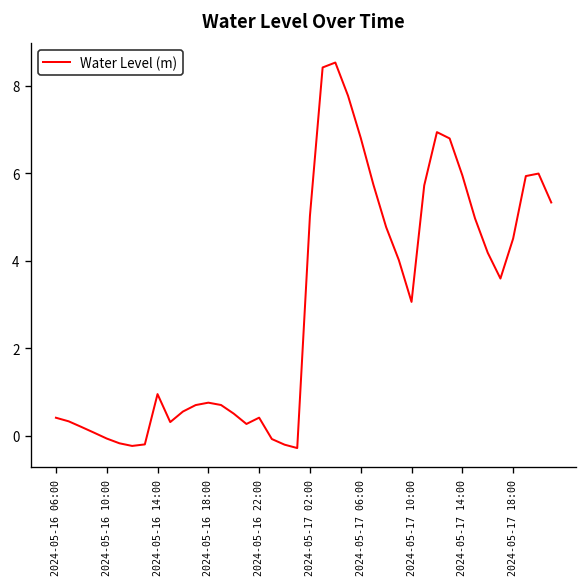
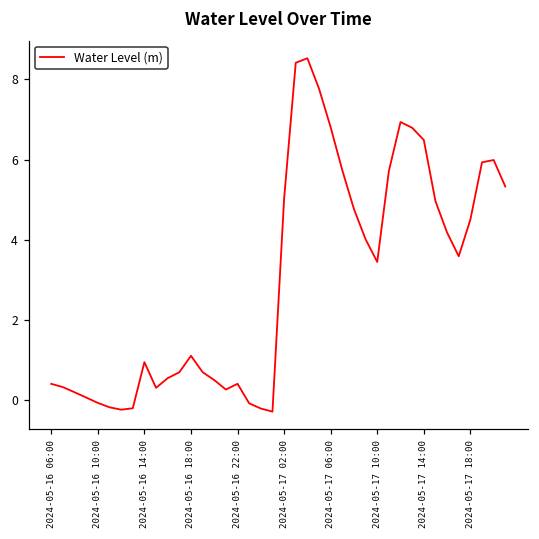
2024-05-16 18:00: 0.8 -> 1.1
2024-05-17 10:00: 3.1 -> 3.4
2024-05-17 14:00: 5.9 -> 6.5
